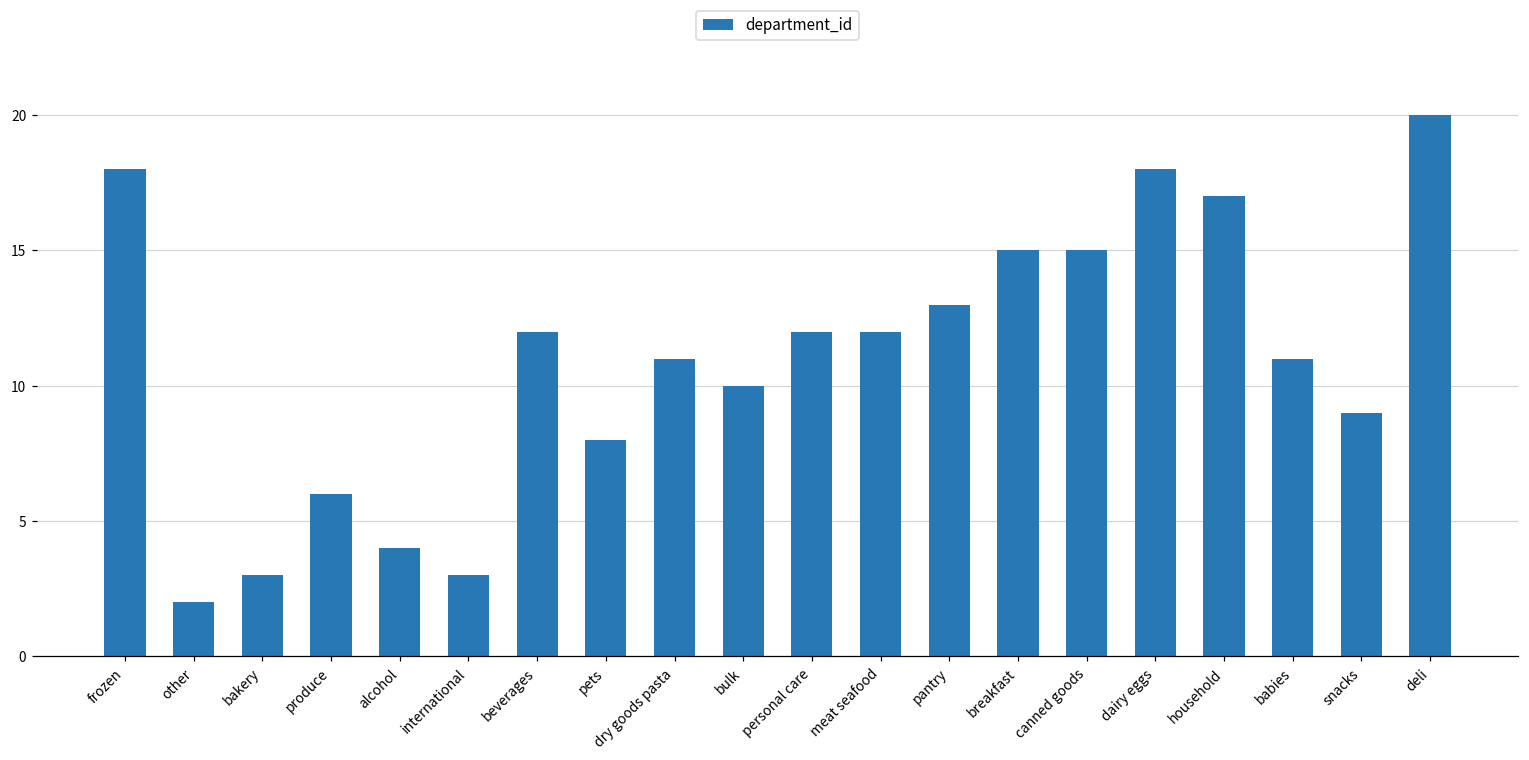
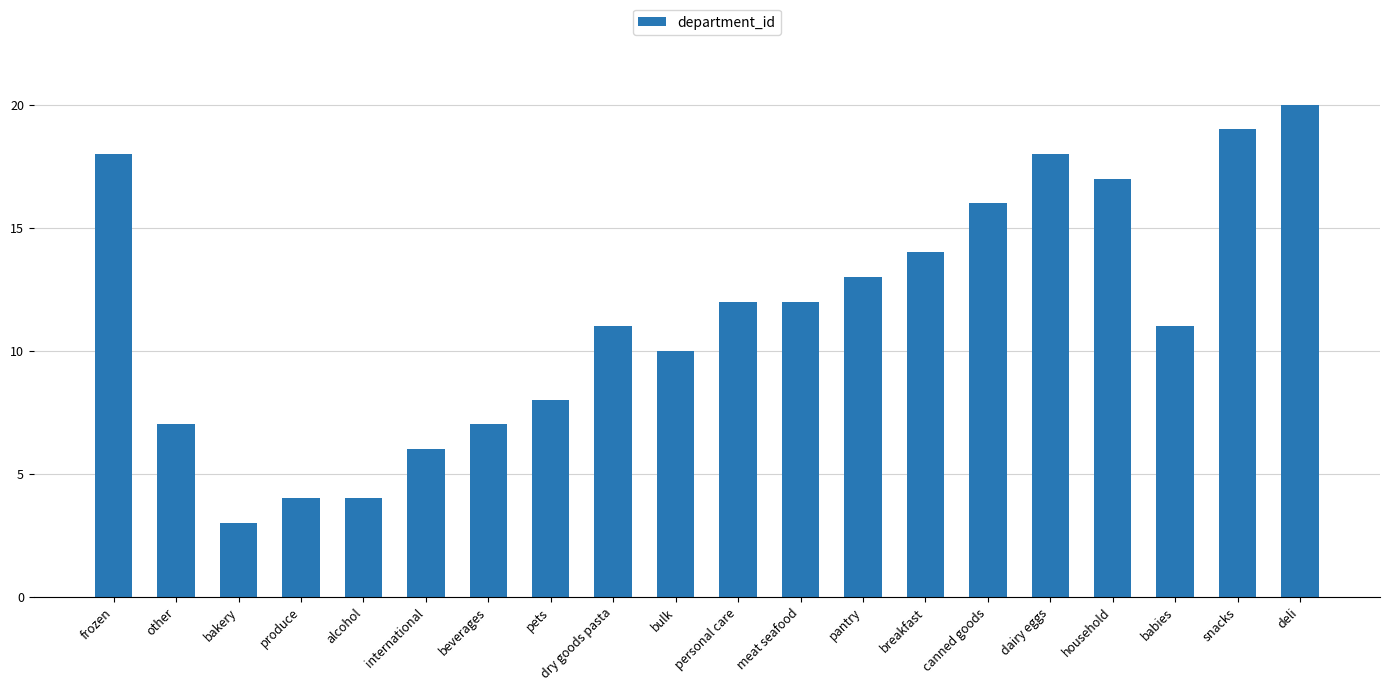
other: 2 -> 7
produce: 6 -> 4
international: 3 -> 6
beverages: 12 -> 7
breakfast: 15 -> 14
canned goods: 15 -> 16
snacks: 9 -> 19
